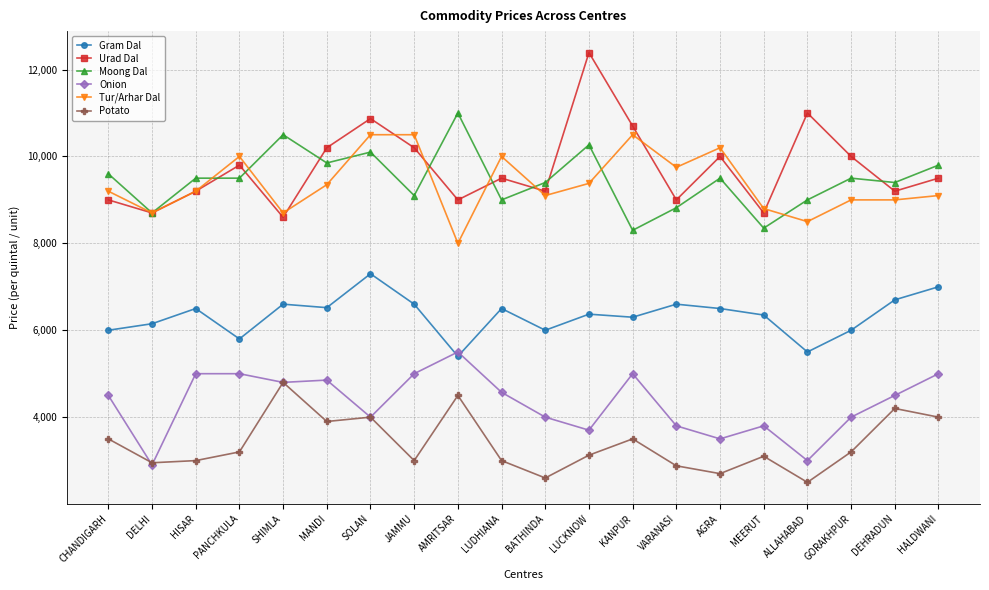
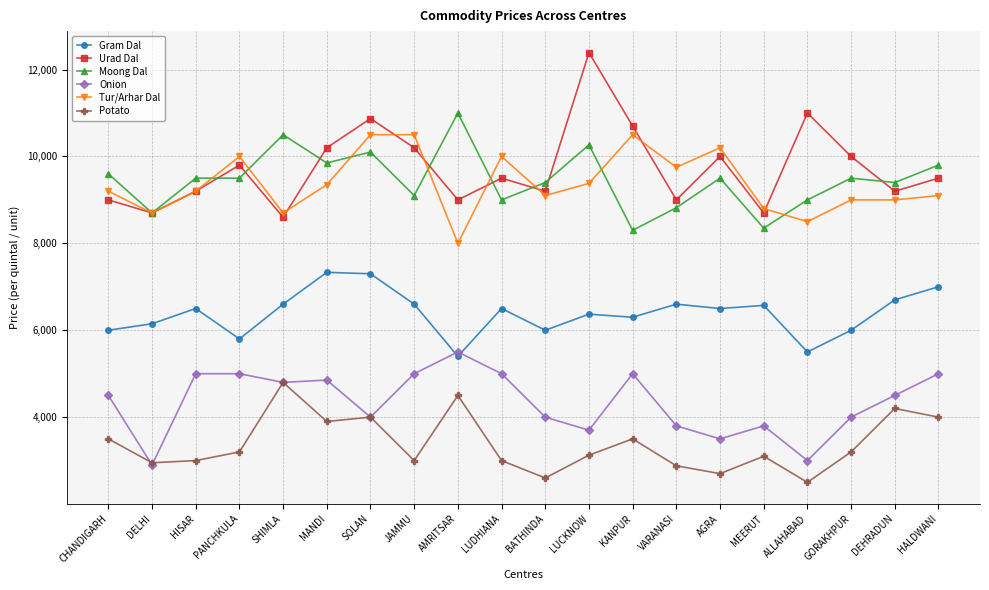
Gram Dal, MANDI: 6,500 -> 7,300
Onion, LUDHIANA: 4,600 -> 5,000
Gram Dal, MEERUT: 6,400 -> 6,600
